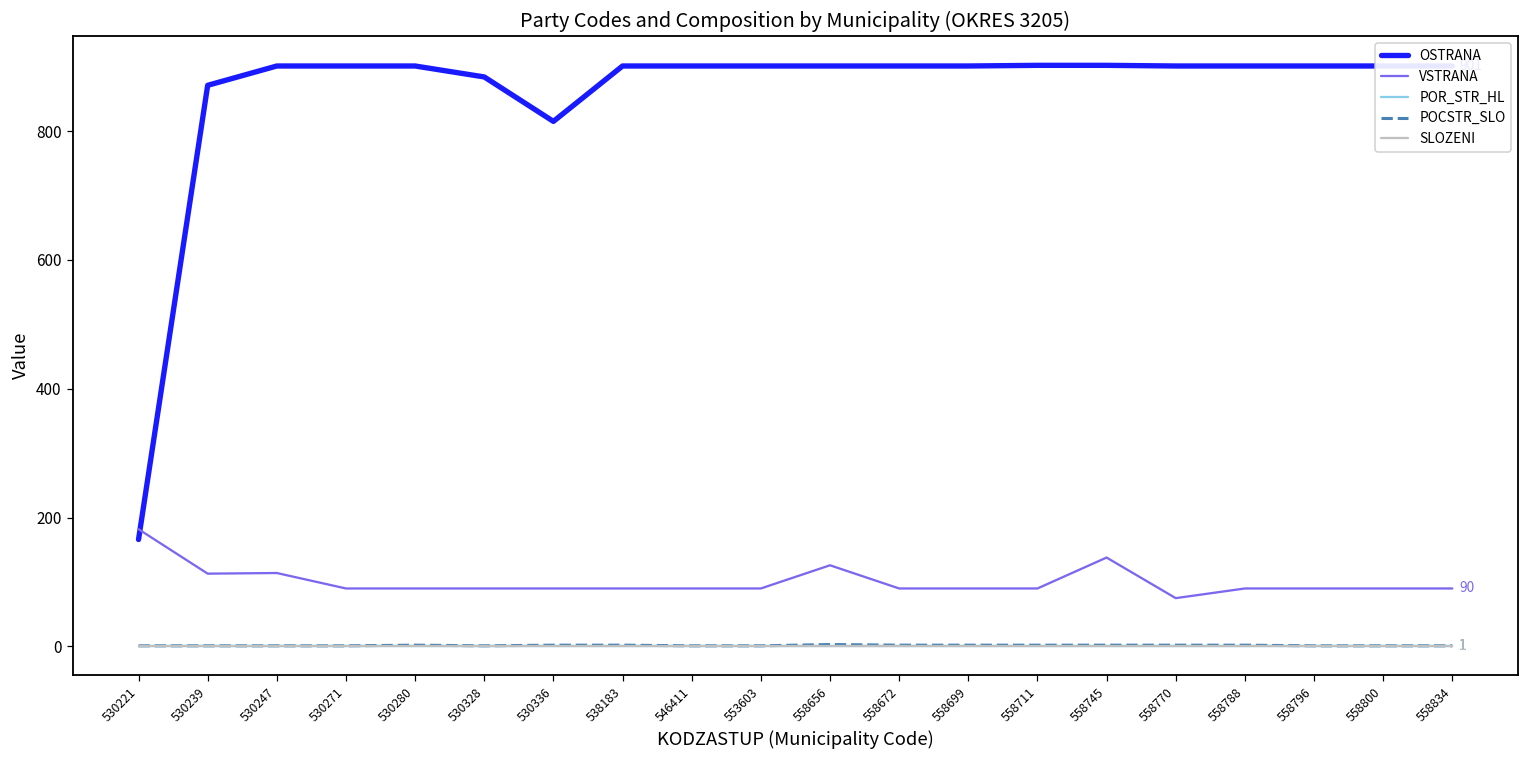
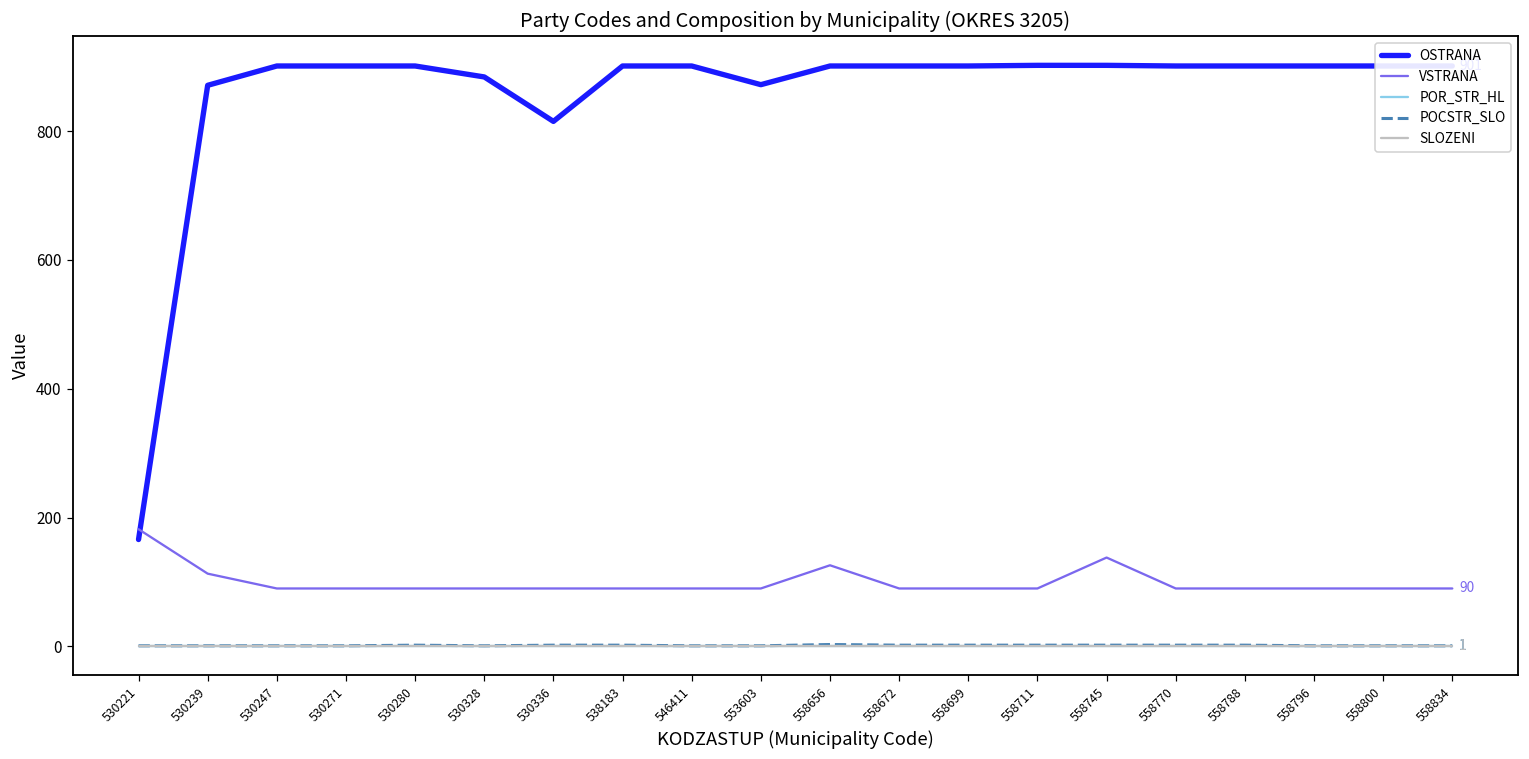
VSTRANA, 530247: 110 -> 90
OSTRANA, 553603: 900 -> 870
VSTRANA, 558770: 80 -> 90
